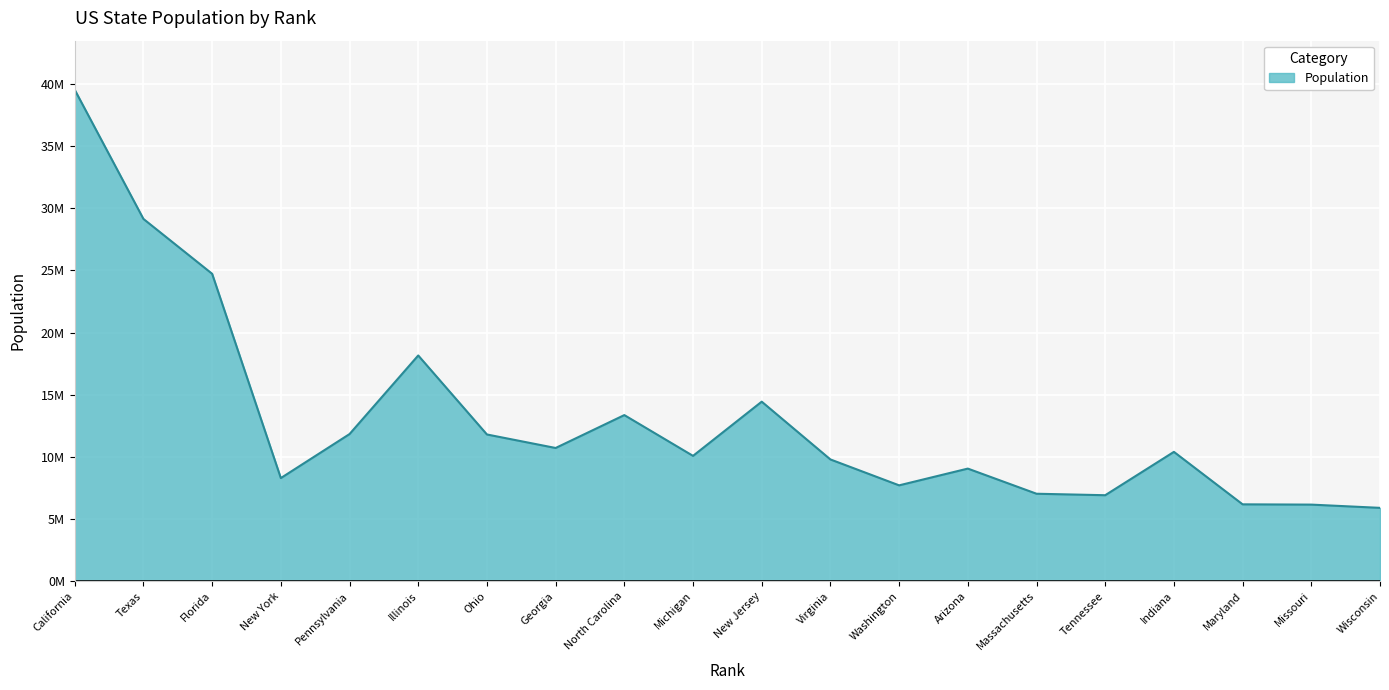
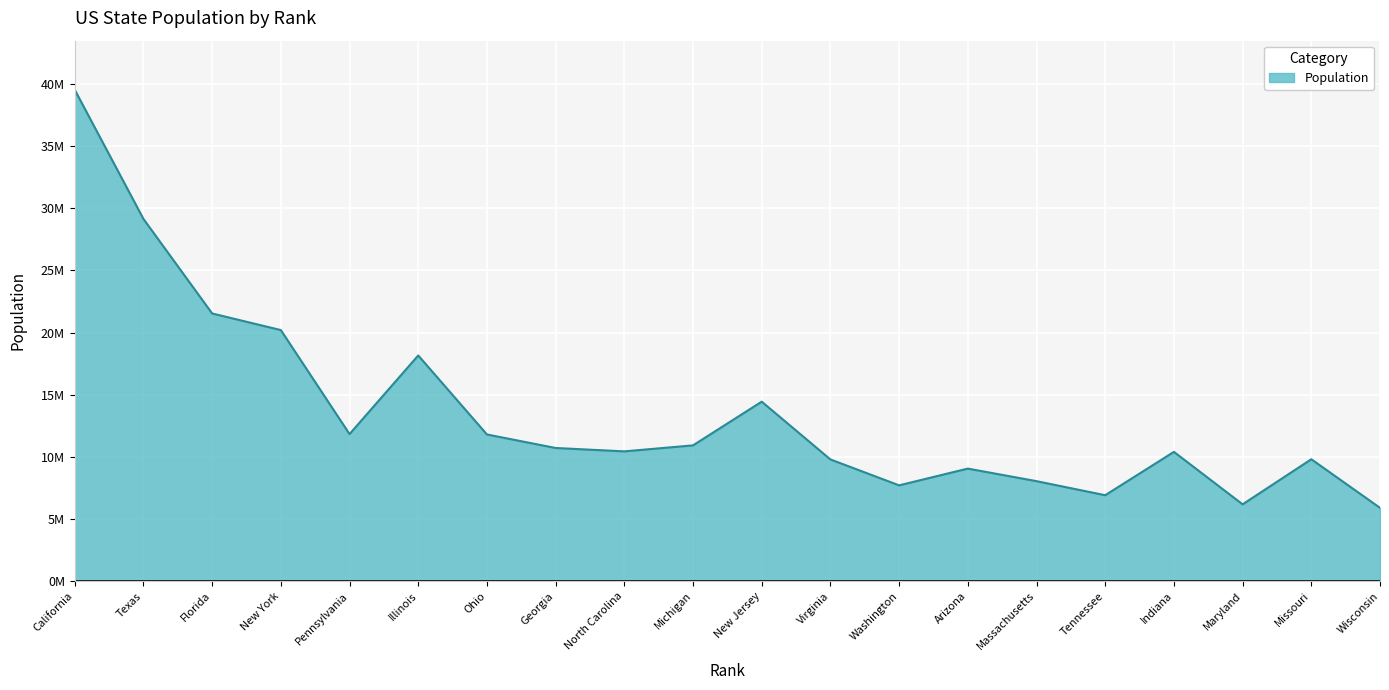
Florida: 24700000 -> 21500000
New York: 8300000 -> 20200000
North Carolina: 13400000 -> 10400000
Michigan: 10100000 -> 10900000
Massachusetts: 7000000 -> 8000000
Missouri: 6200000 -> 9800000
